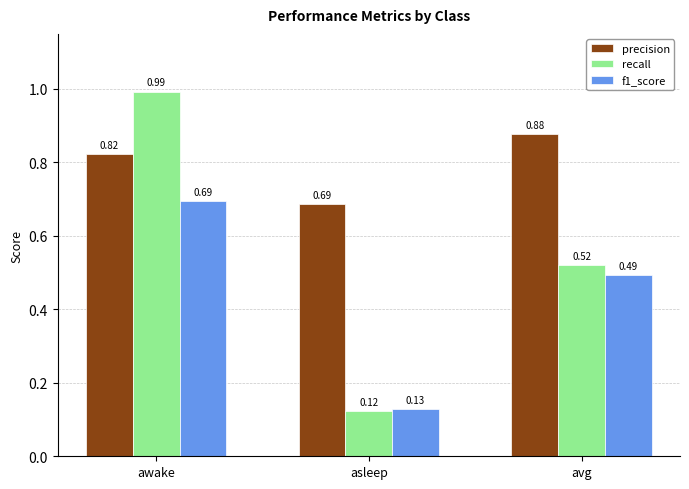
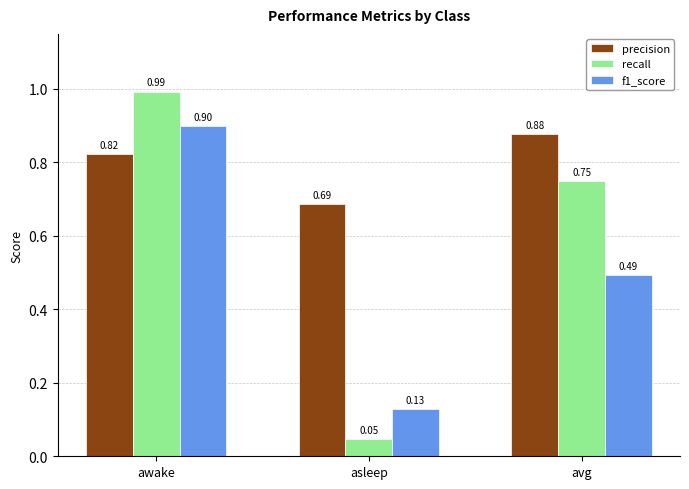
f1_score, awake: 0.69 -> 0.90
recall, asleep: 0.12 -> 0.05
recall, avg: 0.52 -> 0.75
